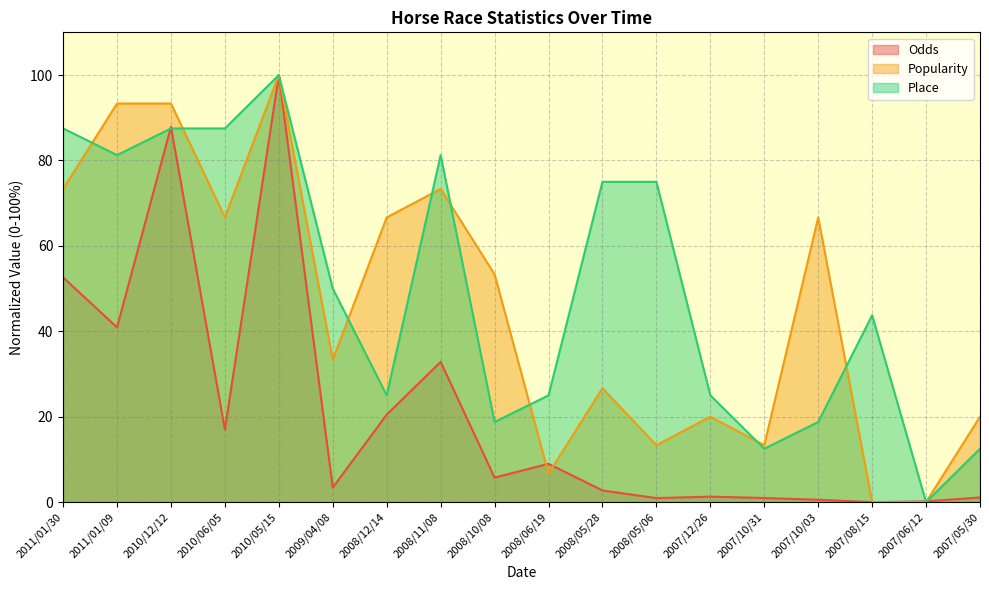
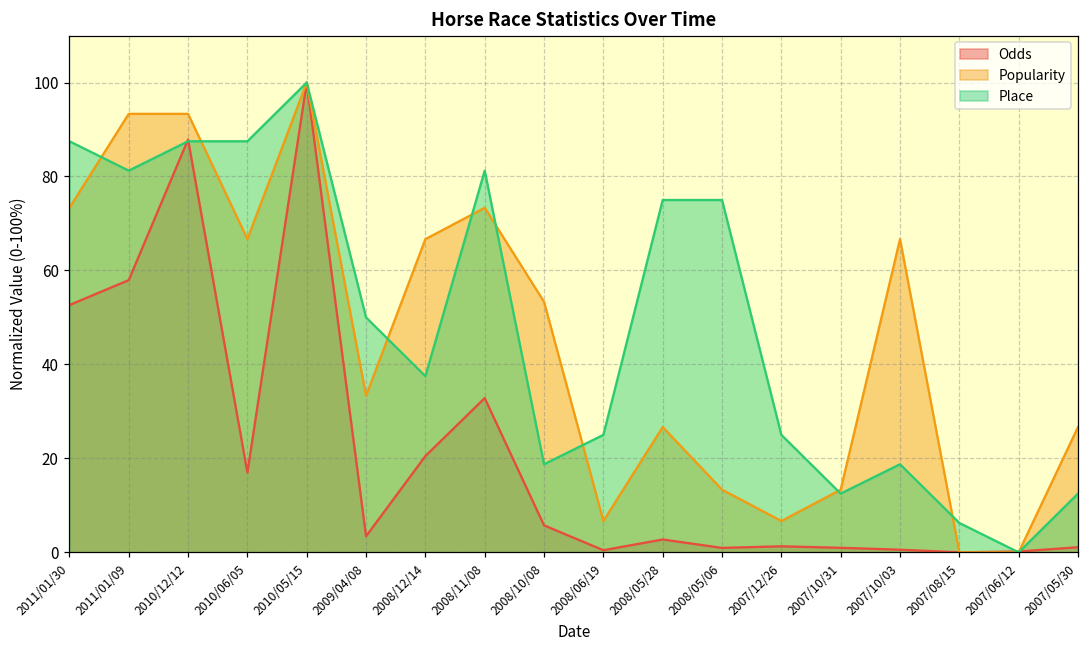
Odds, 2011/01/09: 41 -> 58
Place, 2008/12/14: 25 -> 38
Odds, 2008/06/19: 9 -> 0
Popularity, 2007/12/26: 20 -> 7
Place, 2007/08/15: 44 -> 6
Popularity, 2007/05/30: 20 -> 27
